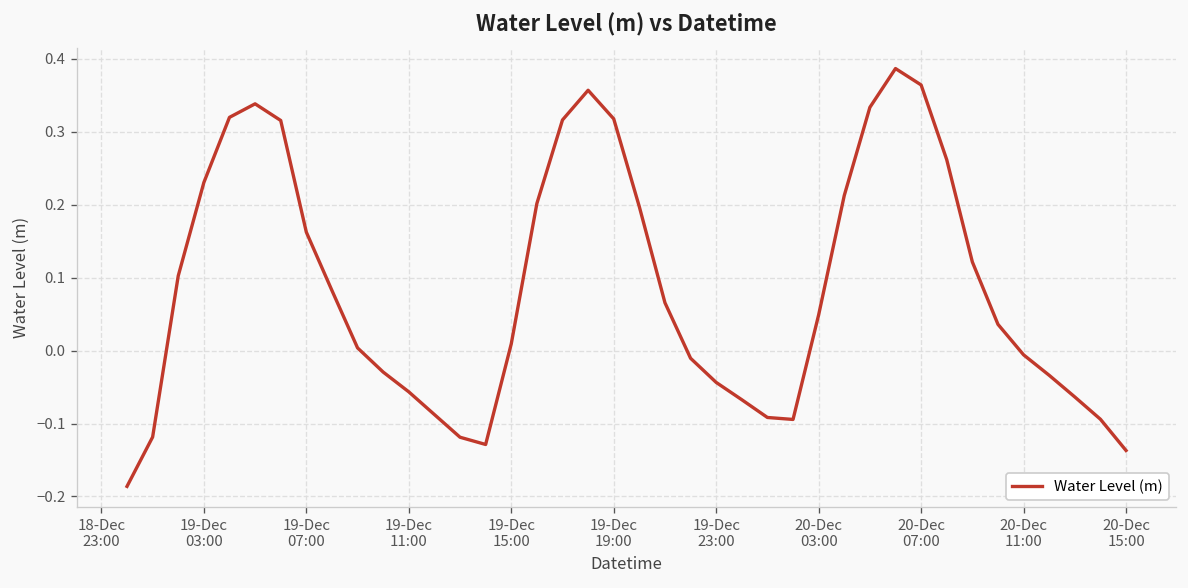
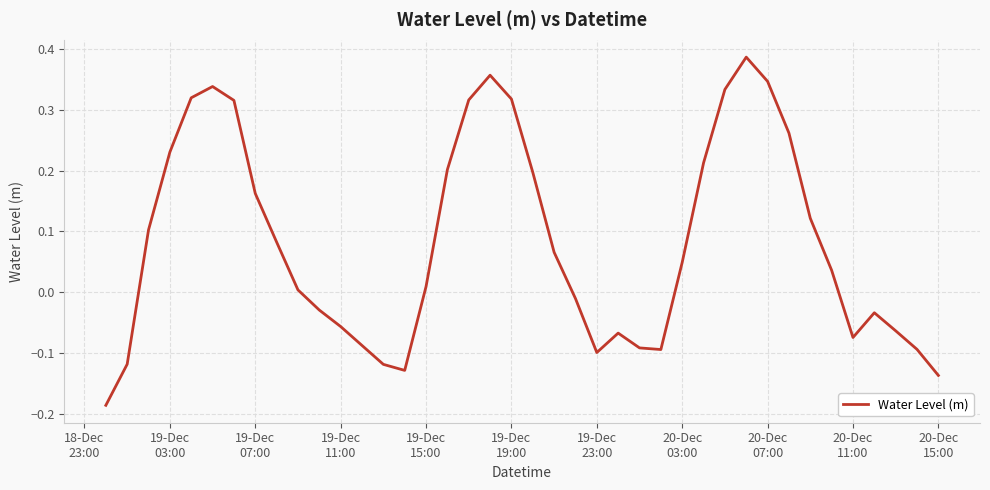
19-Dec 23:00: -0.04 -> -0.10
20-Dec 07:00: 0.36 -> 0.35
20-Dec 11:00: -0.01 -> -0.07
